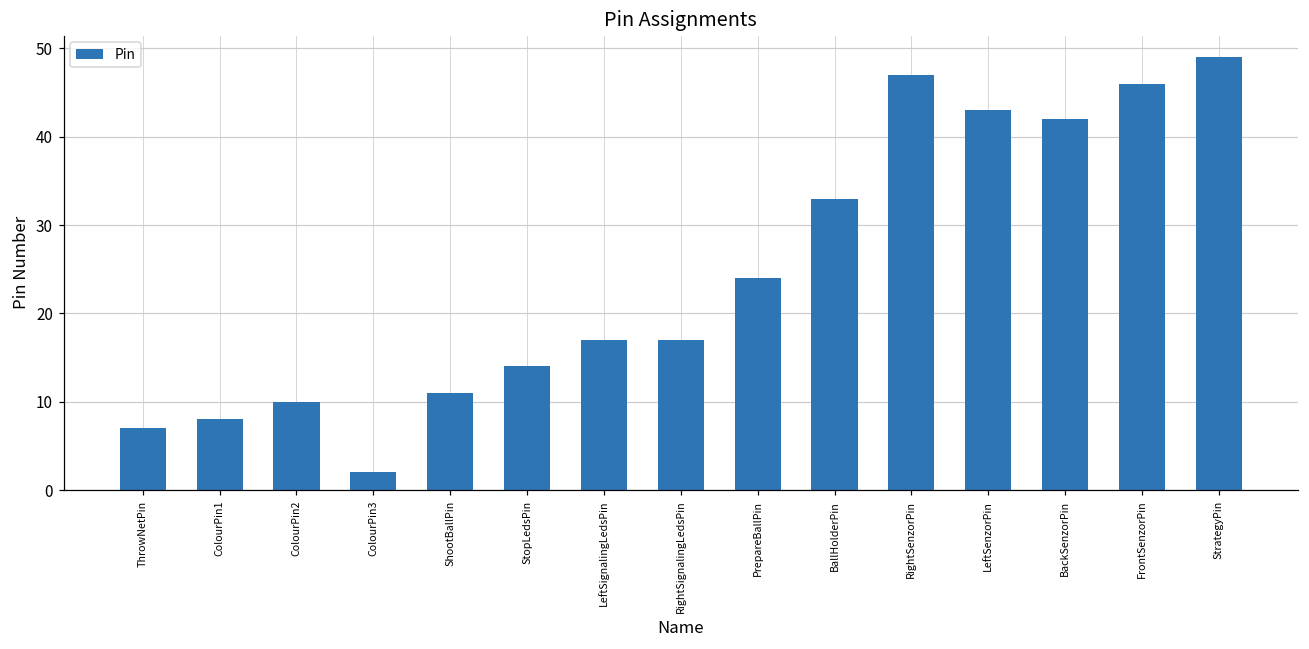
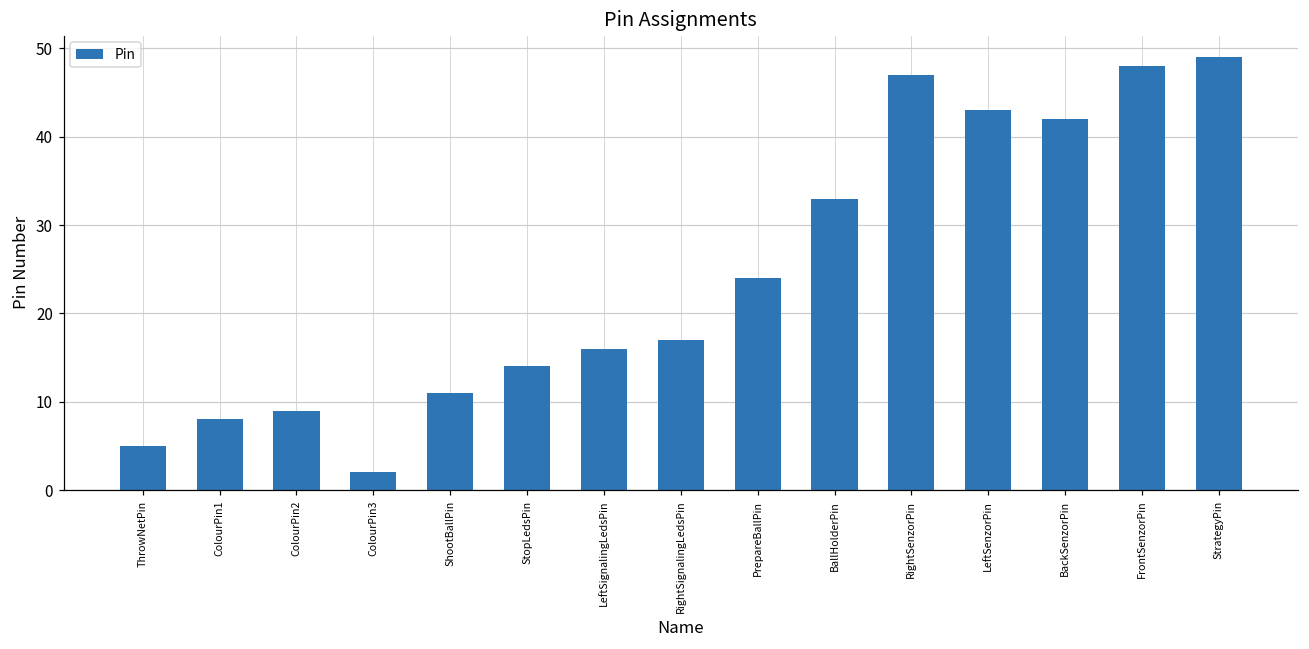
ThrowNetPin: 7 -> 5
ColourPin2: 10 -> 9
LeftSignalingLedsPin: 17 -> 16
FrontSenzorPin: 46 -> 48
